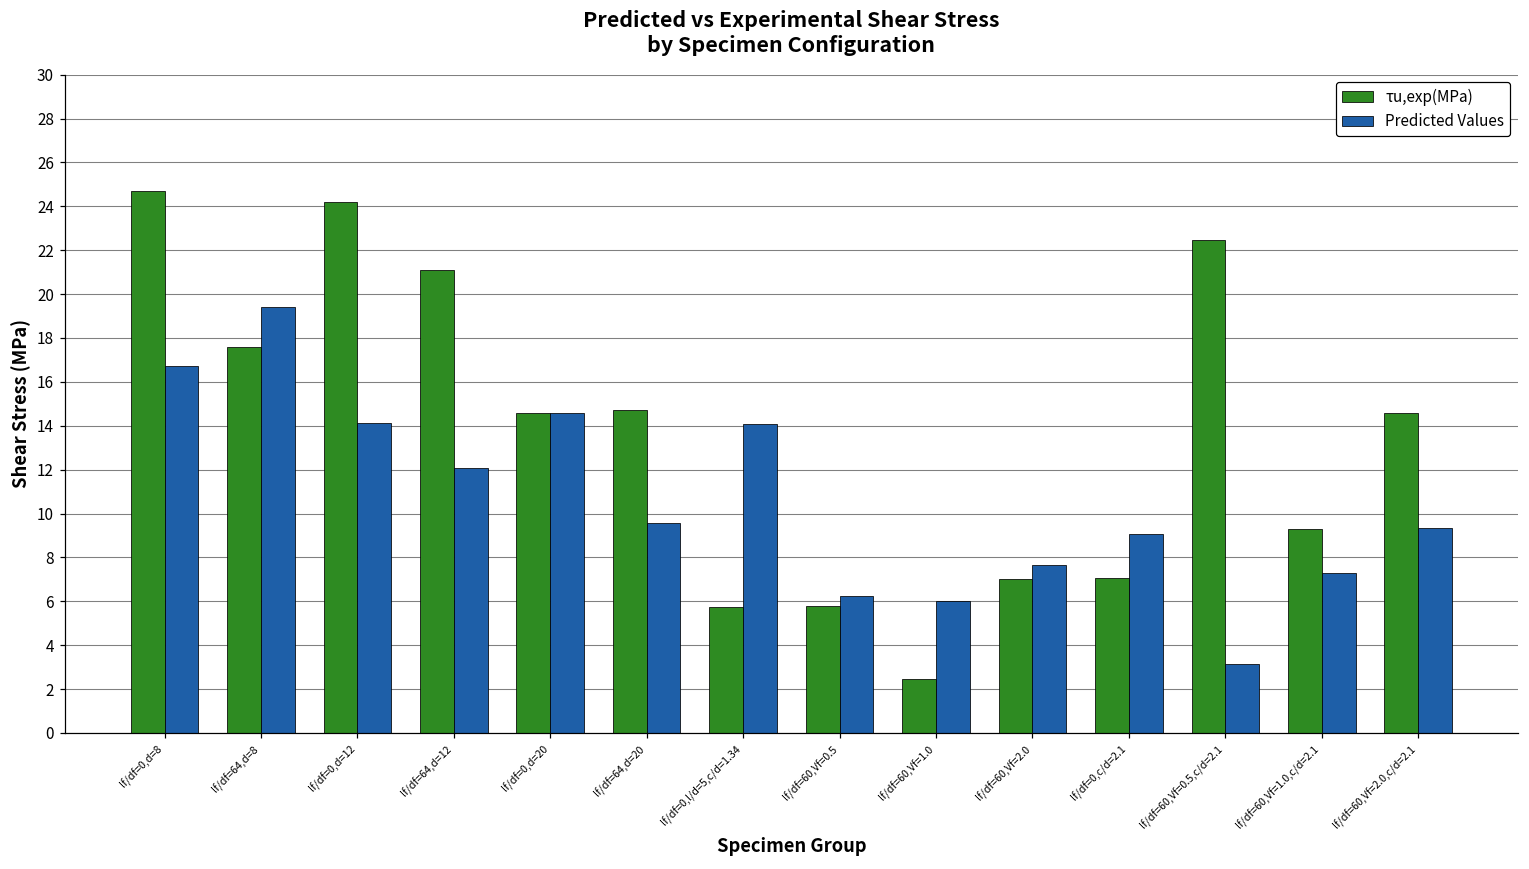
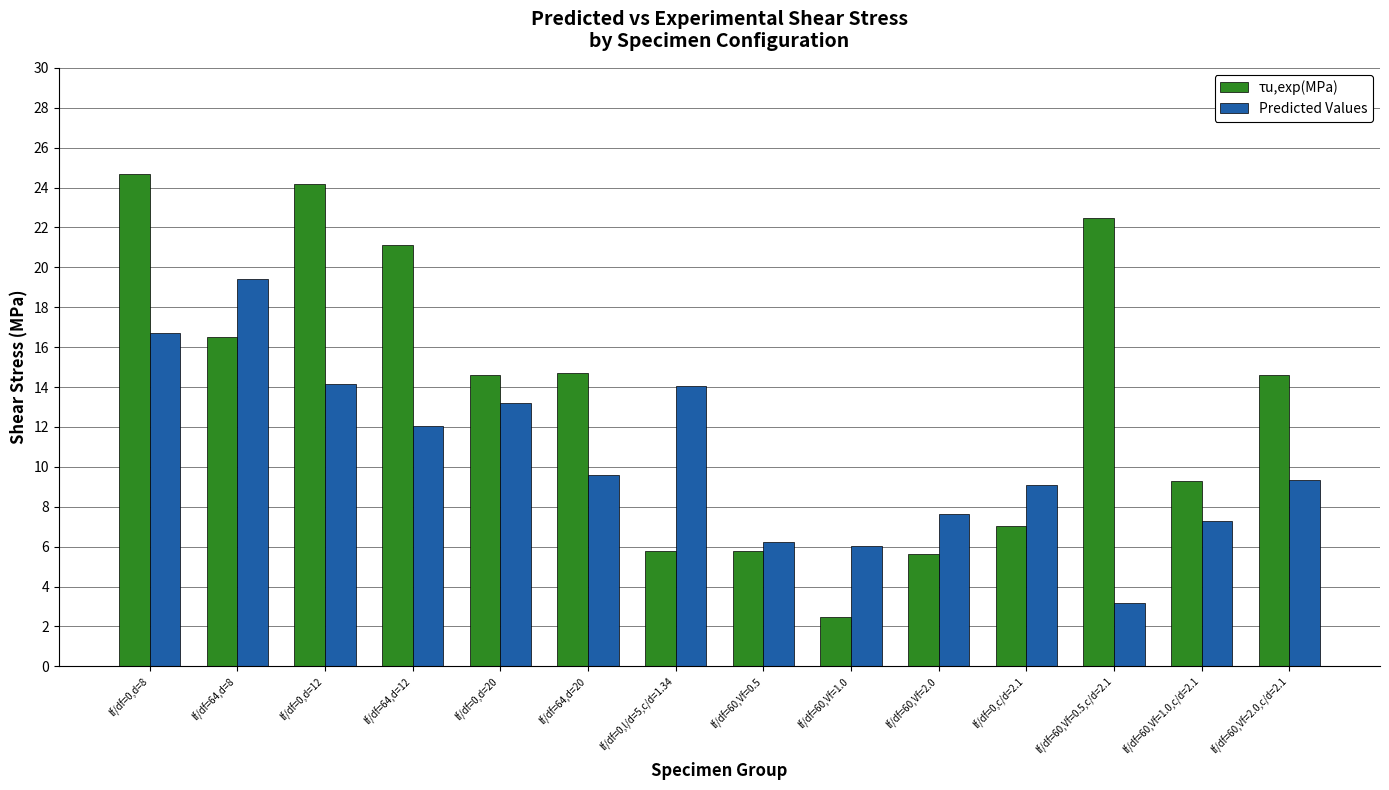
τu,exp(MPa), lf/df=64,d=8: 17.6 -> 16.5
Predicted Values, lf/df=0,d=20: 14.6 -> 13.2
τu,exp(MPa), lf/df=60,Vf=2.0: 7.0 -> 5.6
